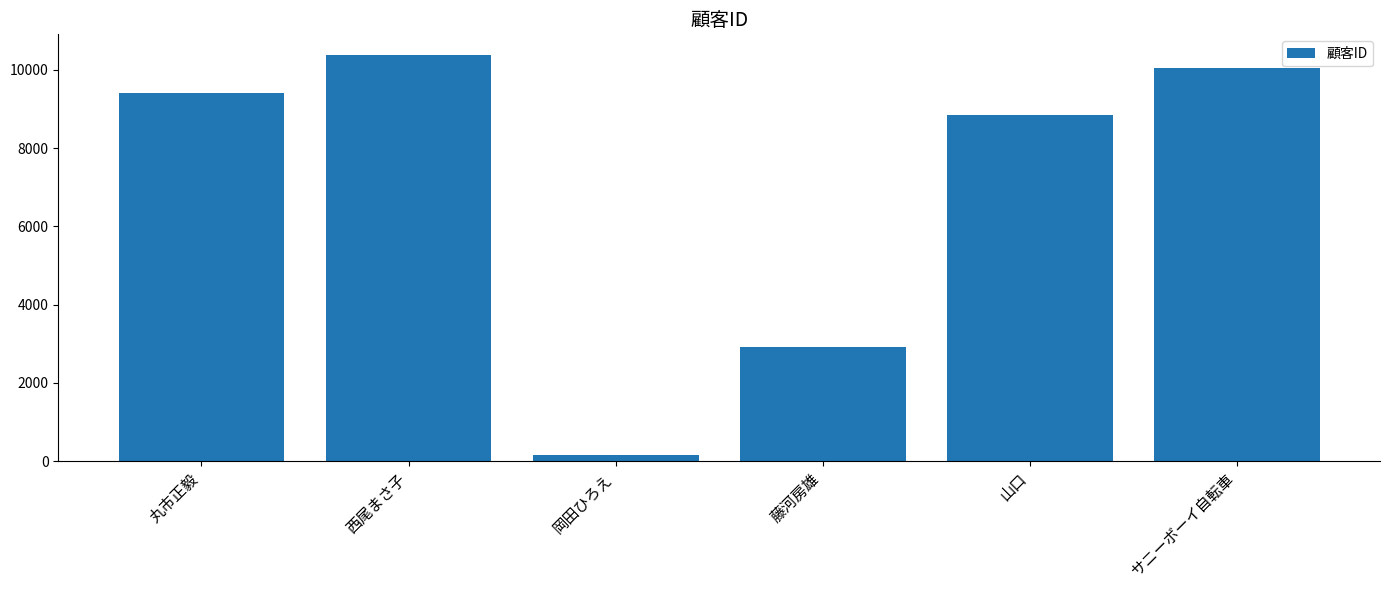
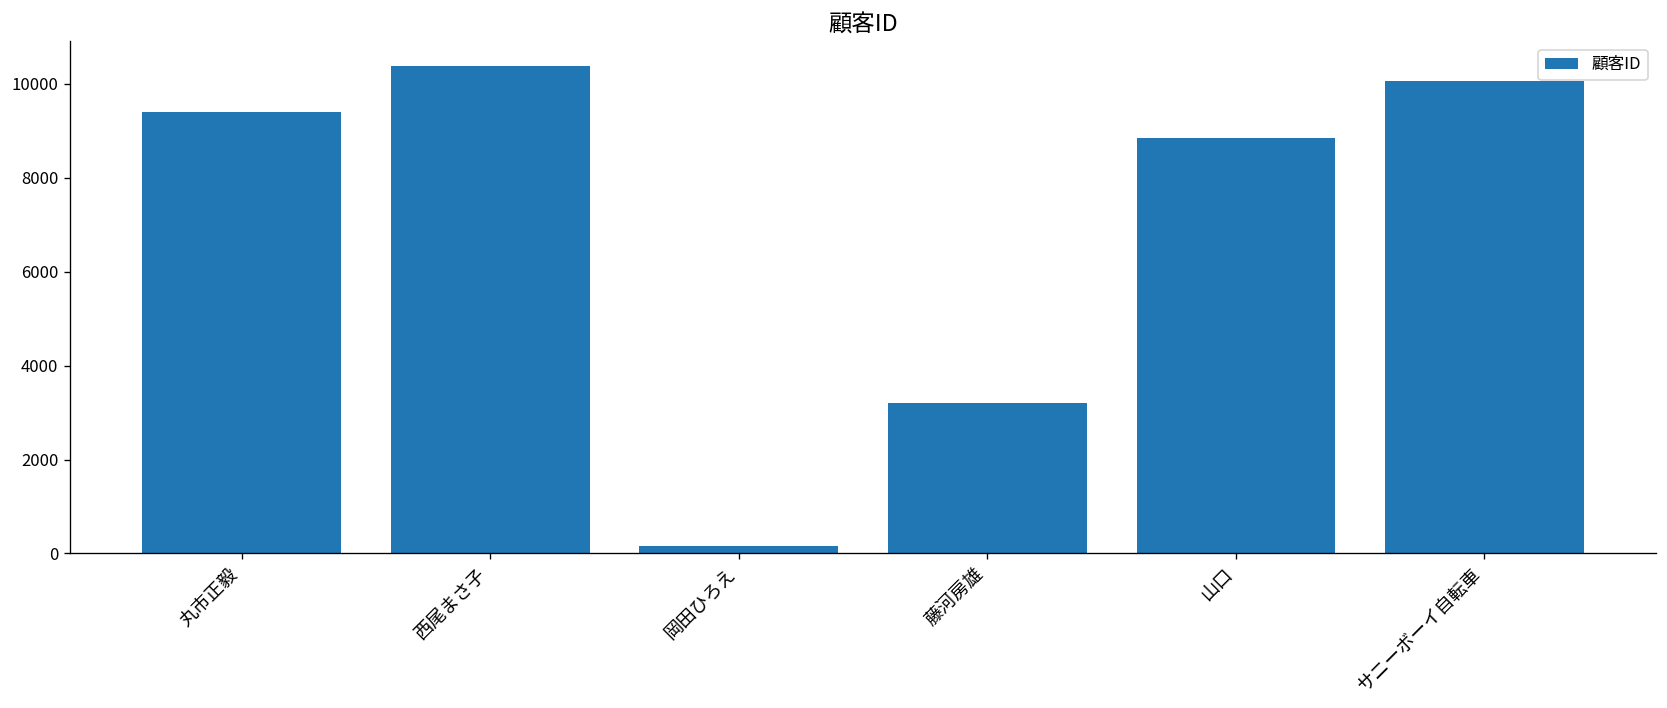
藤河房雄: 2900 -> 3200
